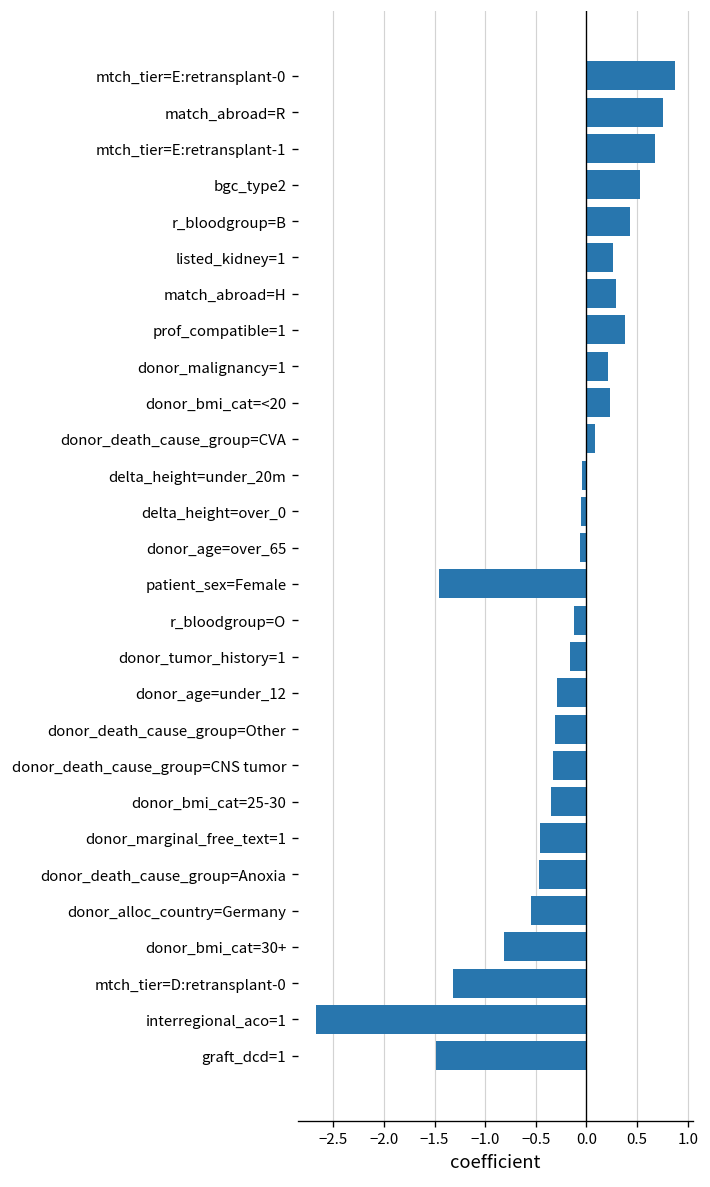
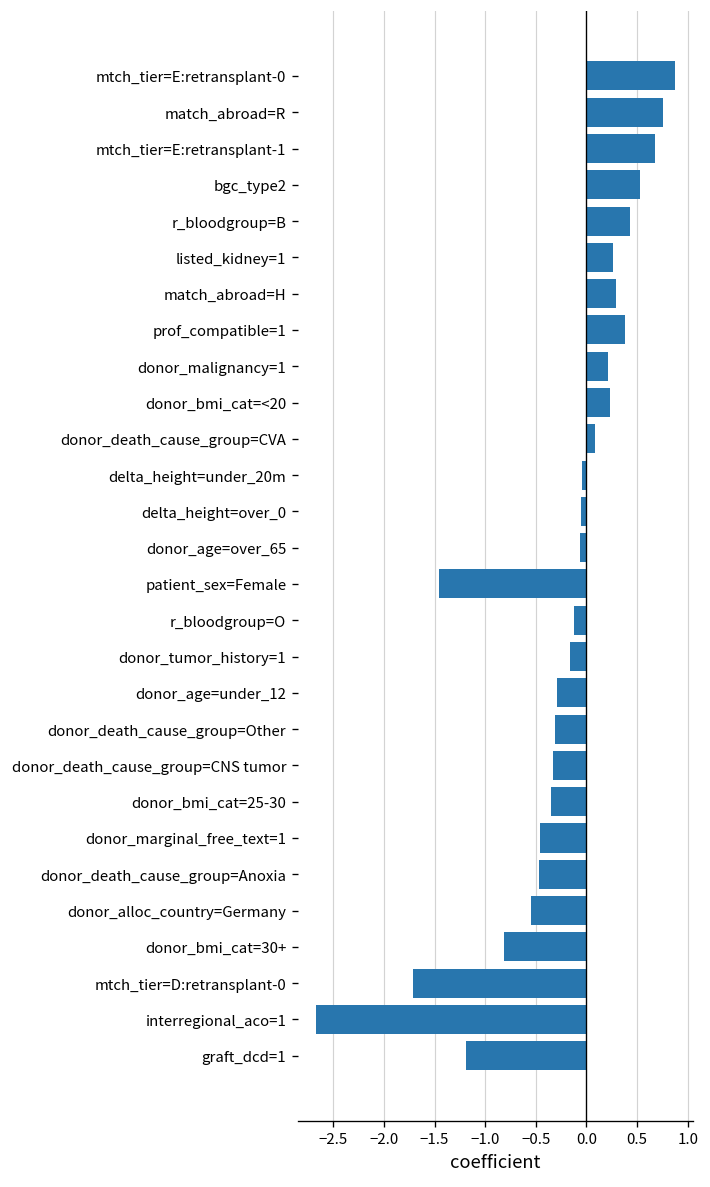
mtch_tier=D:retransplant-0: -1.3 -> -1.7
graft_dcd=1: -1.5 -> -1.2
